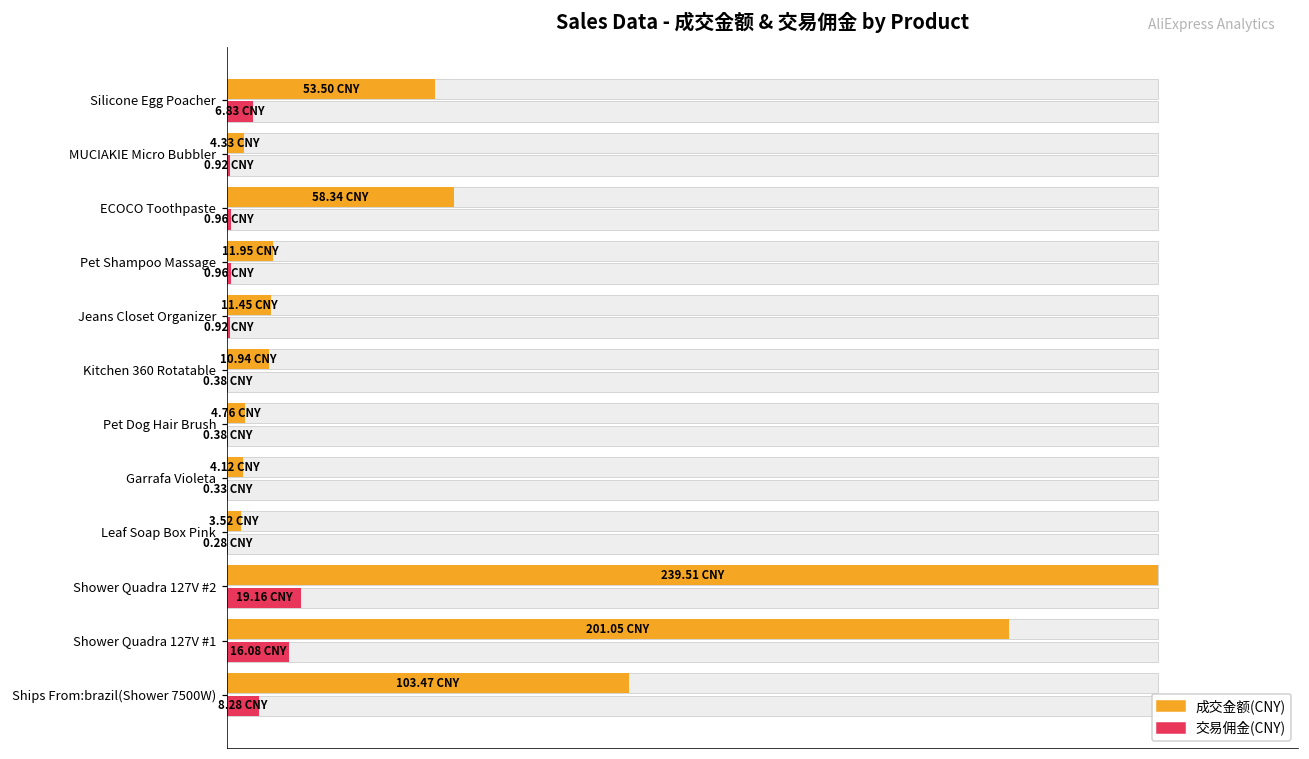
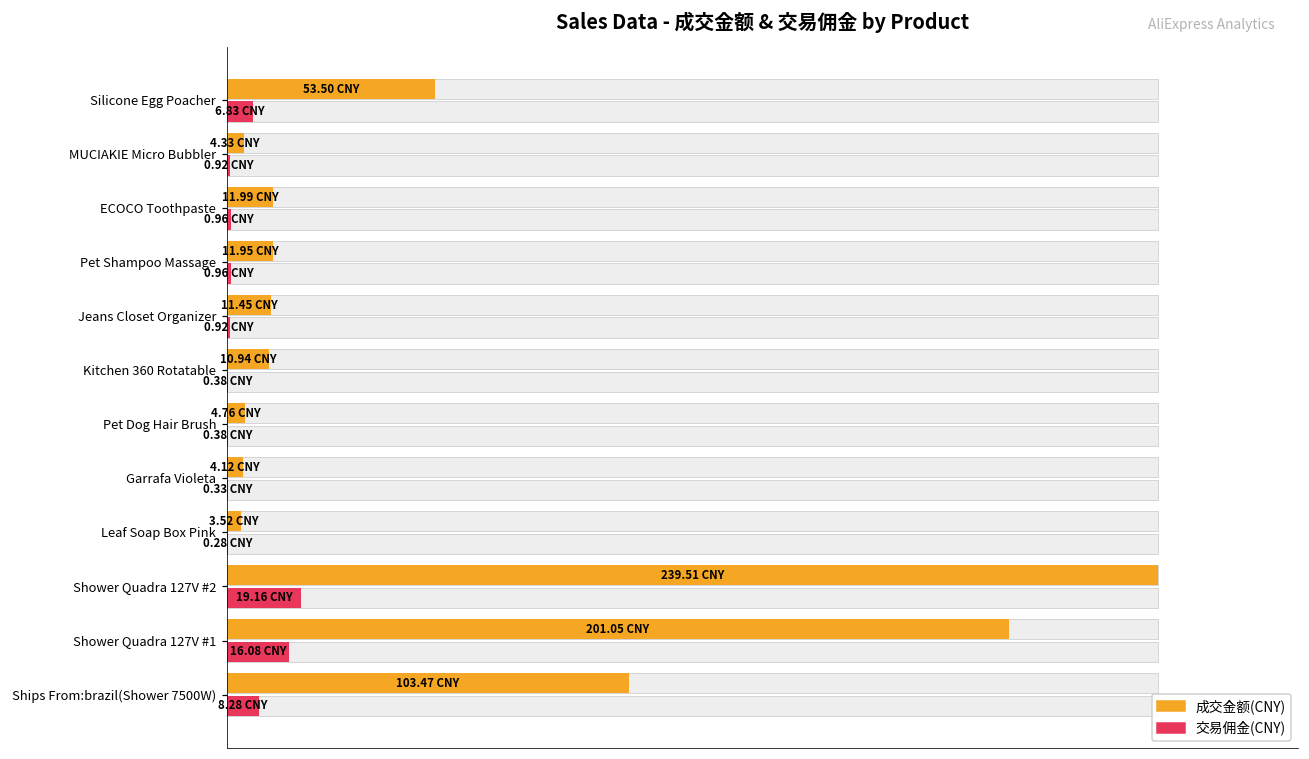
成交金额(CNY), ECOCO Toothpaste: 58.34 -> 11.99
